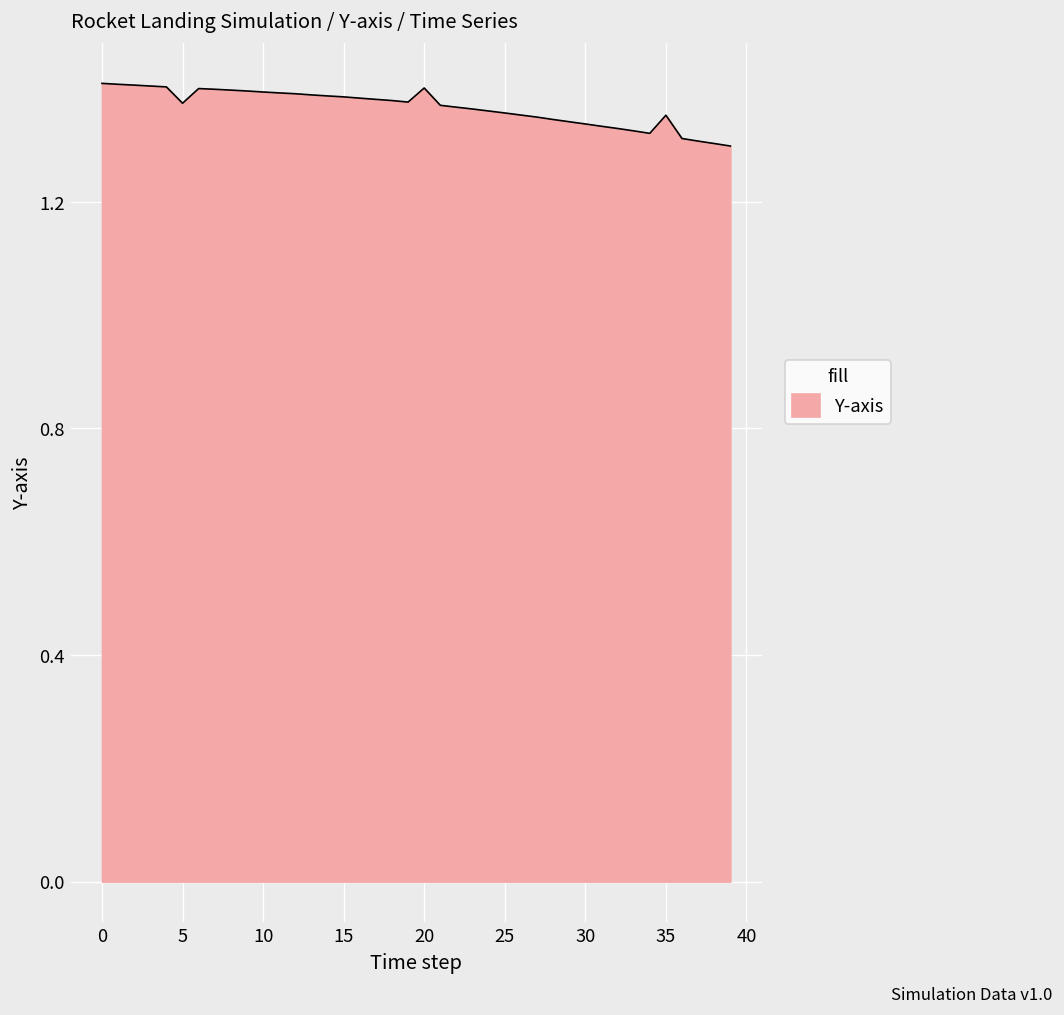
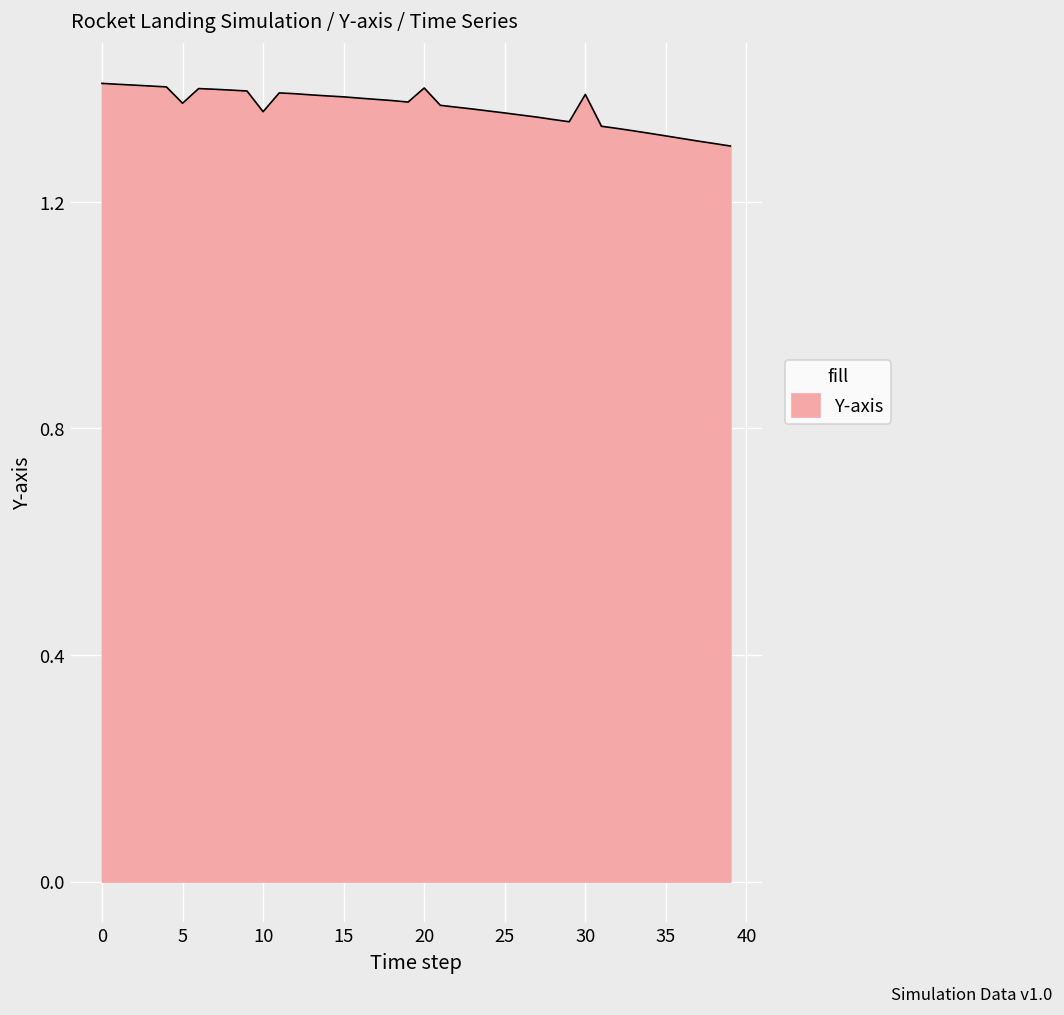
10: 1.39 -> 1.36
30: 1.34 -> 1.39
35: 1.35 -> 1.32
